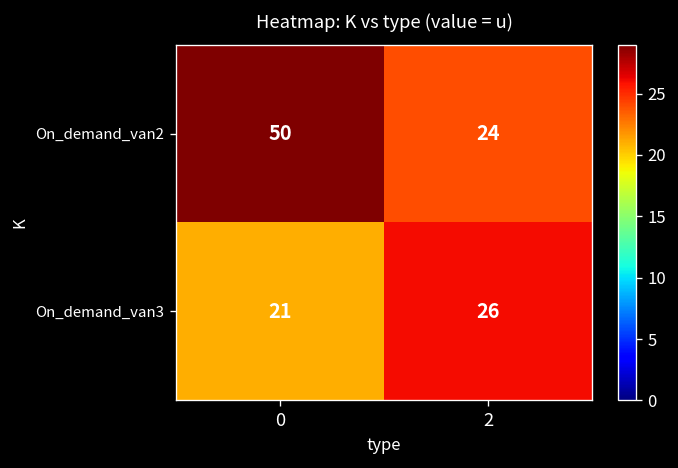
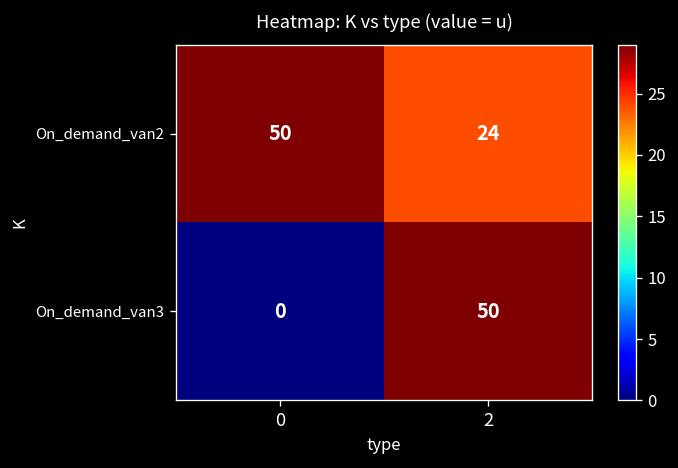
On_demand_van3, 0: 21 -> 0
On_demand_van3, 2: 26 -> 50
